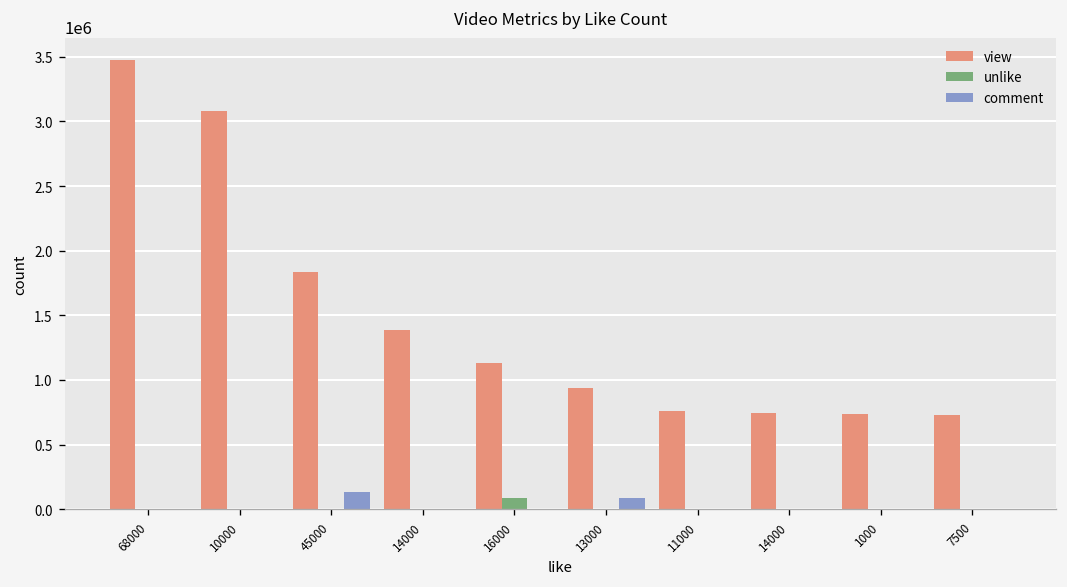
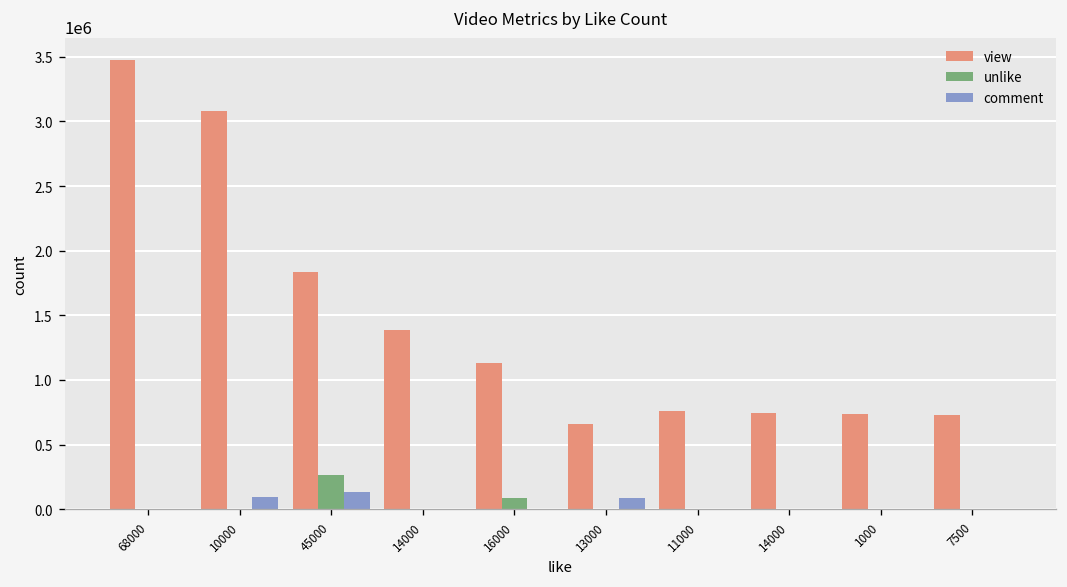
comment, 10000: 0 -> 90000
unlike, 45000: 0 -> 260000
view, 13000: 930000 -> 660000
